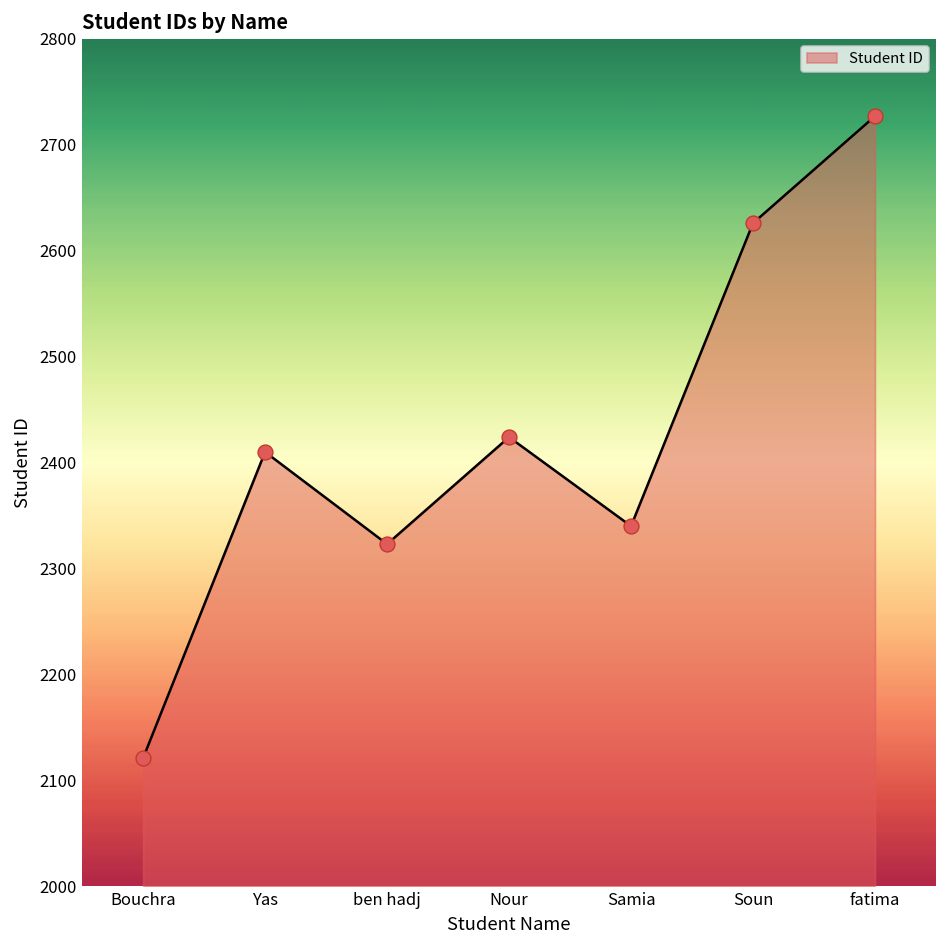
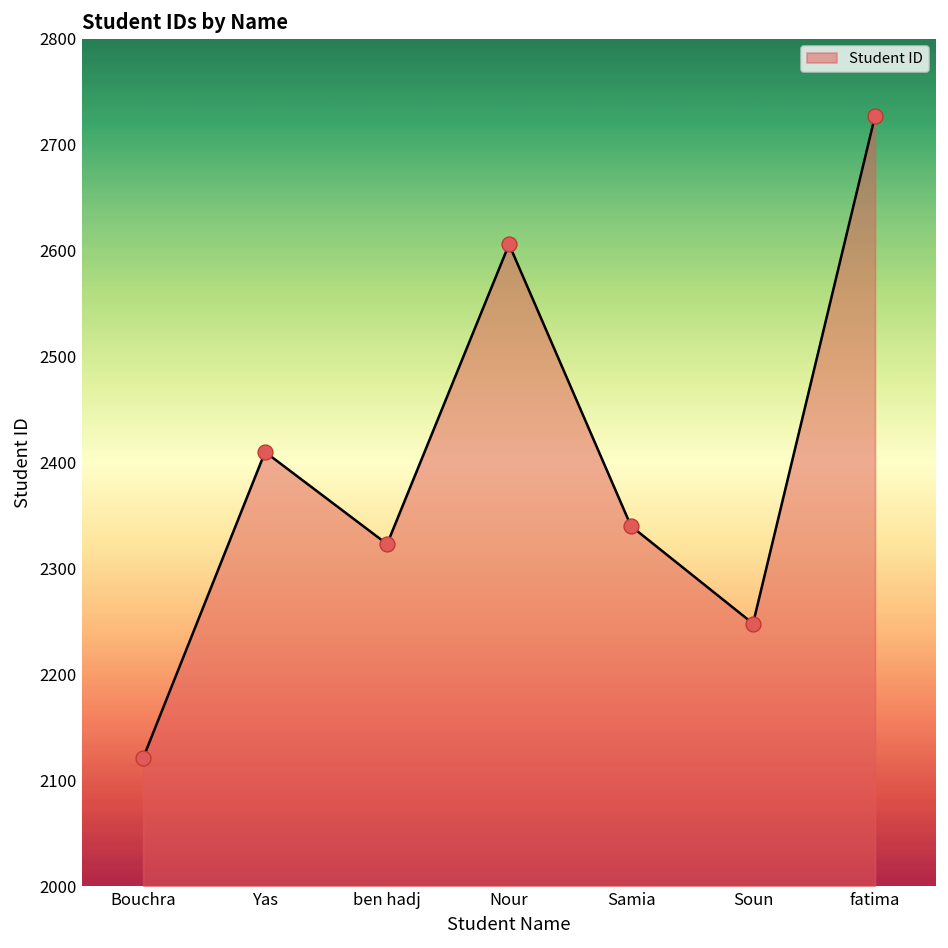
Nour: 2420 -> 2610
Soun: 2630 -> 2250
